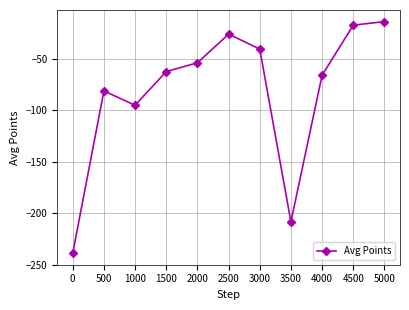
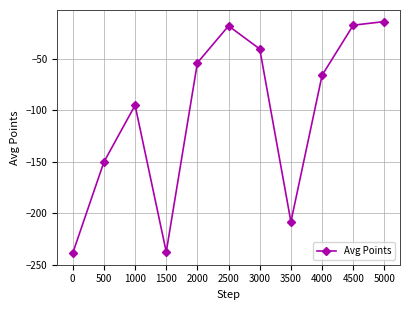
500: -81 -> -150
1500: -63 -> -238
2500: -26 -> -18
